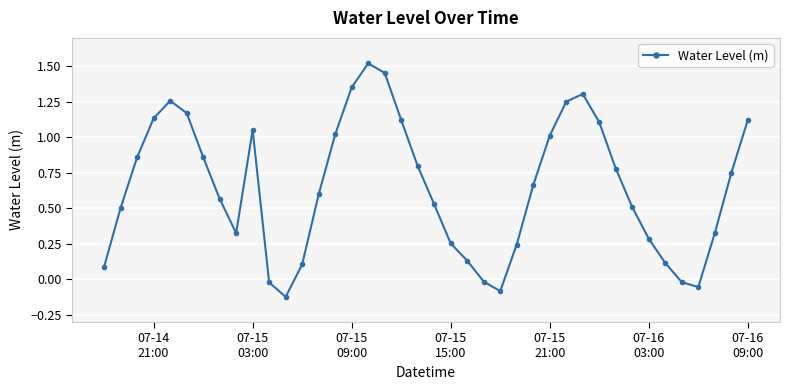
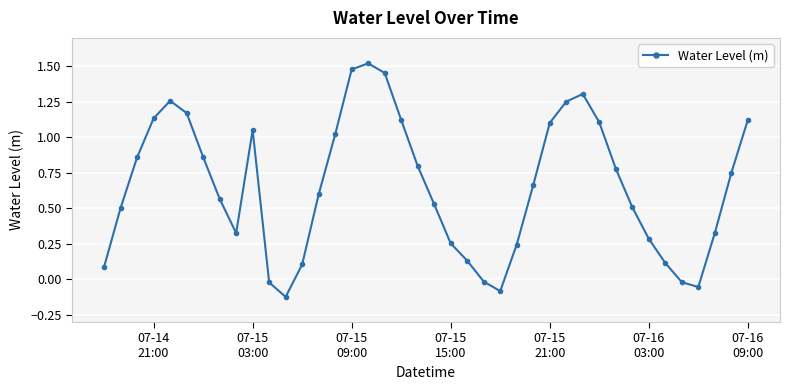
07-15 09:00: 1.35 -> 1.48
07-15 21:00: 1.01 -> 1.10
